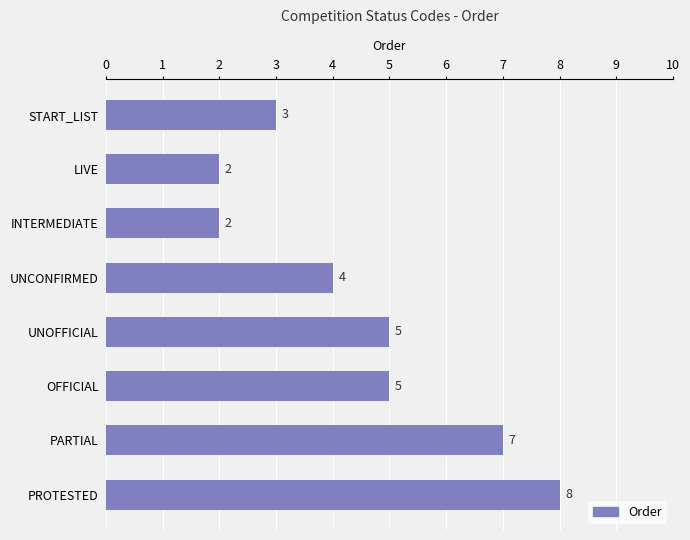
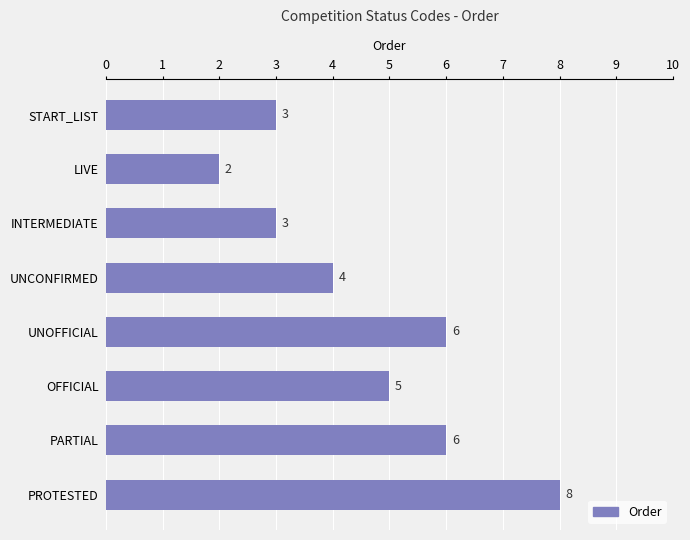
INTERMEDIATE: 2 -> 3
UNOFFICIAL: 5 -> 6
PARTIAL: 7 -> 6
